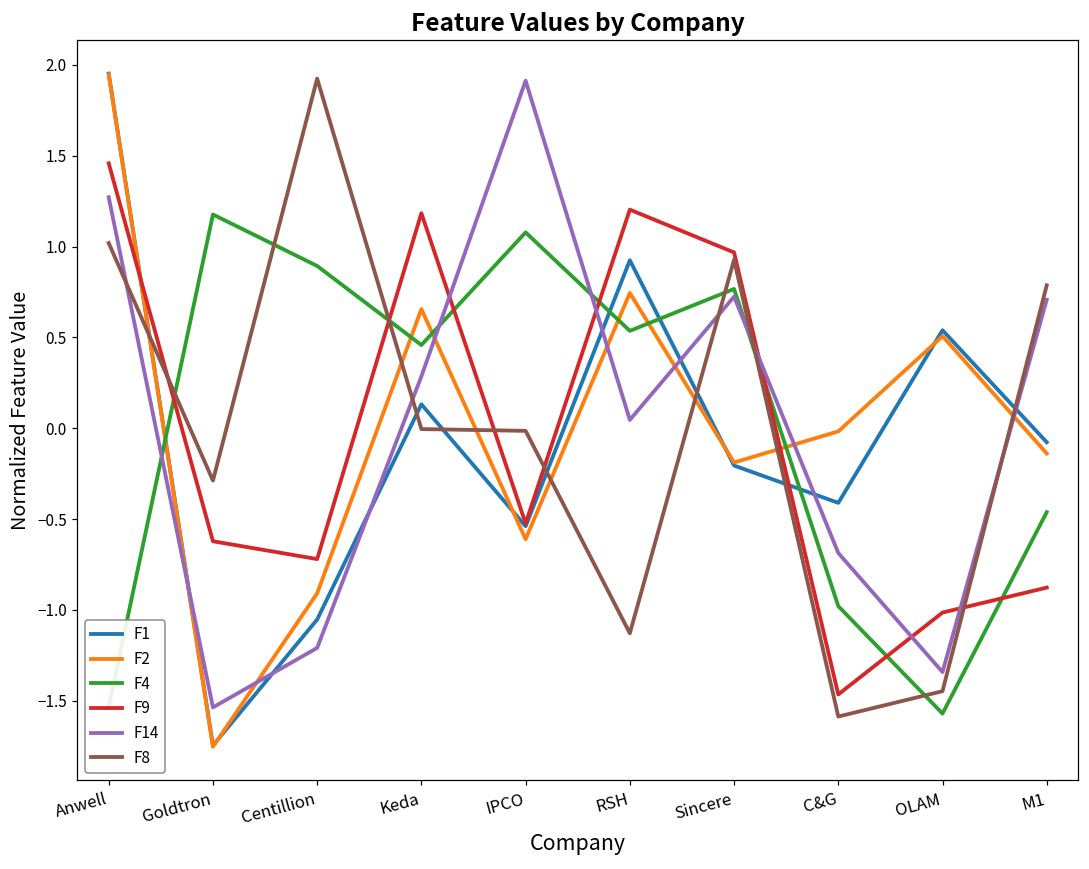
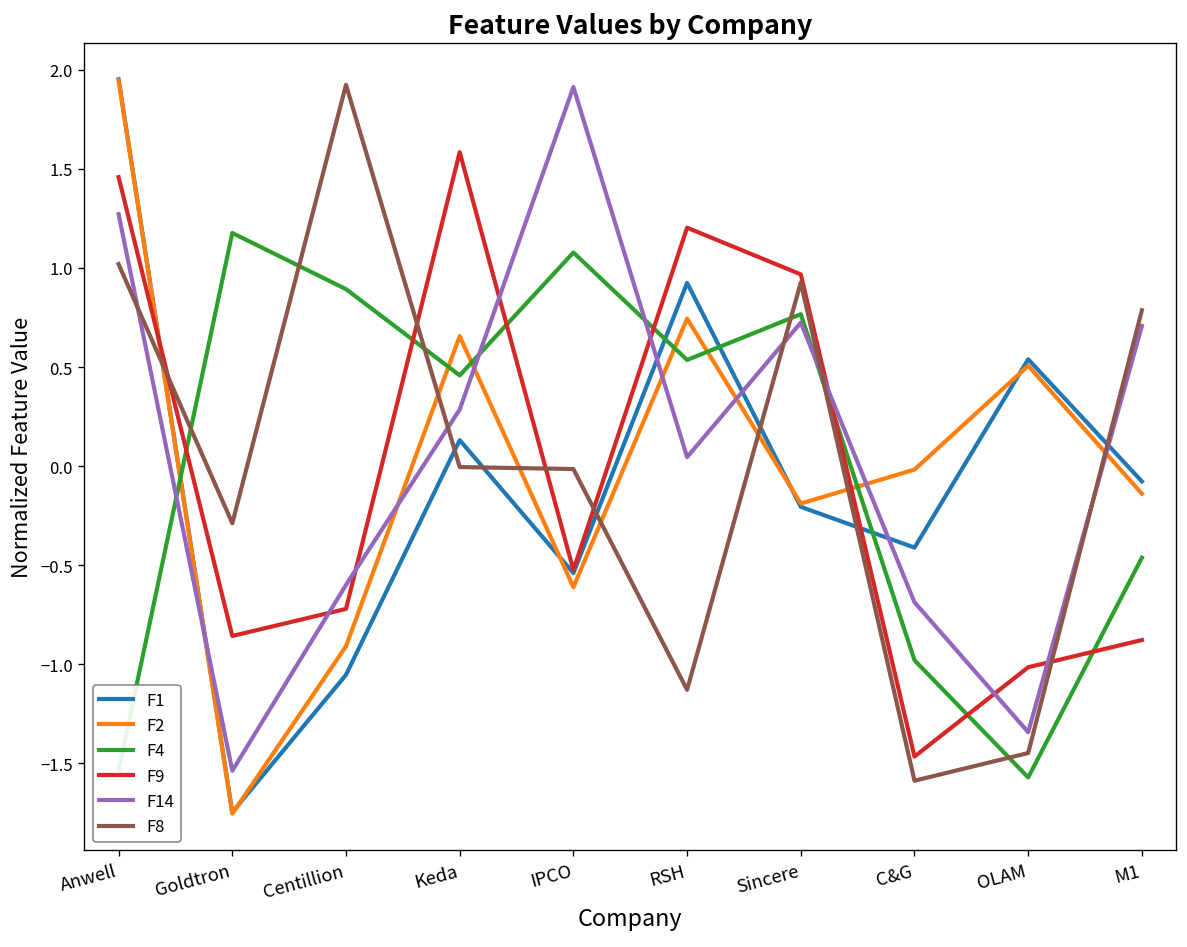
F9, Goldtron: -0.62 -> -0.86
F14, Centillion: -1.21 -> -0.60
F9, Keda: 1.18 -> 1.58
